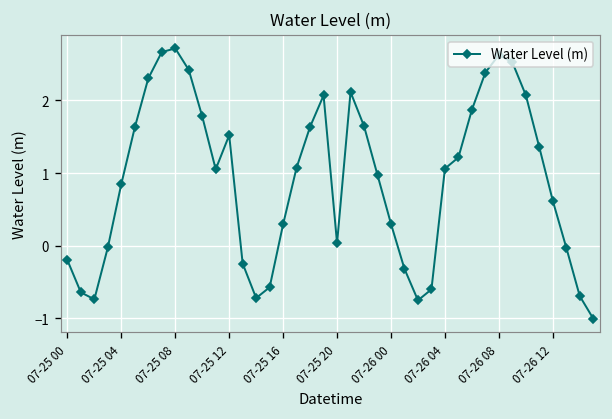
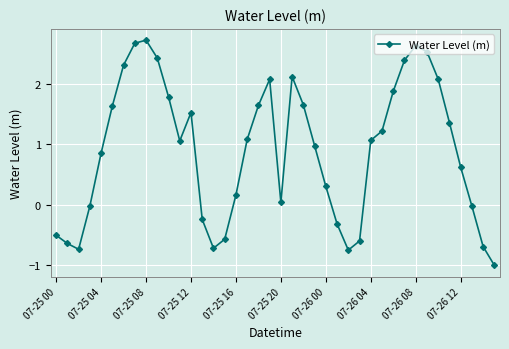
07-25 00: -0.2 -> -0.5
07-25 16: 0.3 -> 0.2
